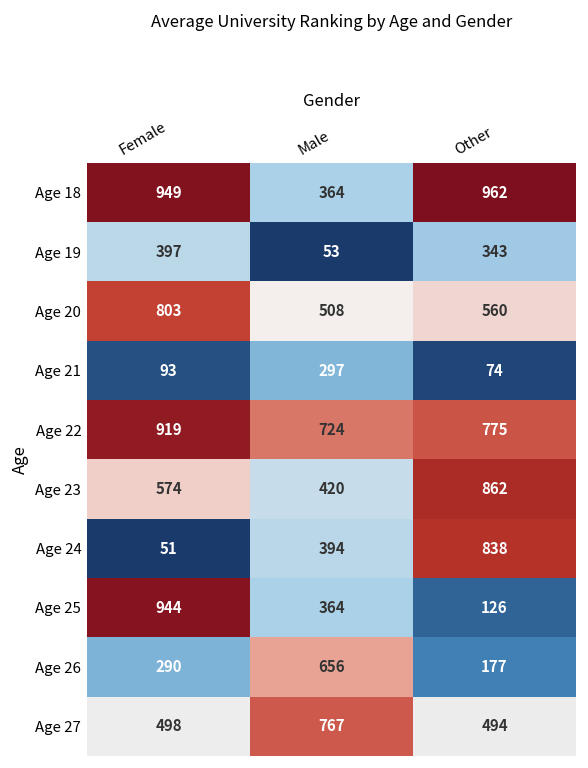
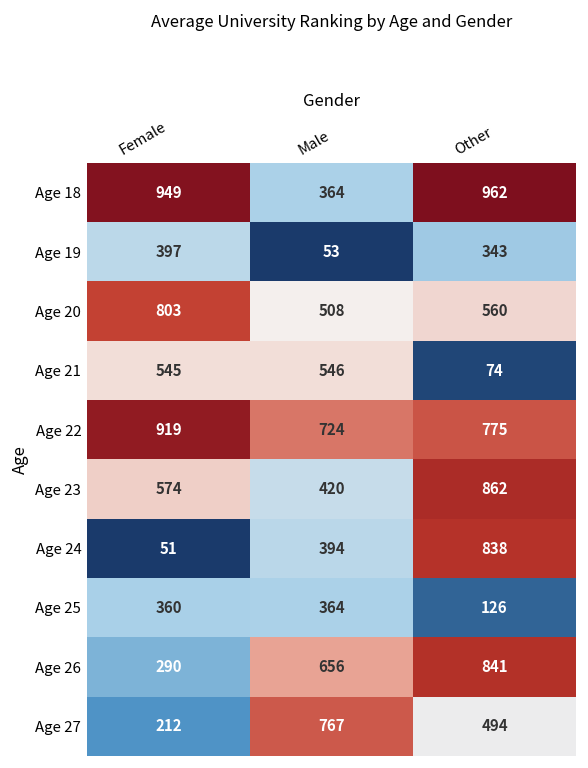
Age 21, Female: 93 -> 545
Age 21, Male: 297 -> 546
Age 25, Female: 944 -> 360
Age 26, Other: 177 -> 841
Age 27, Female: 498 -> 212
